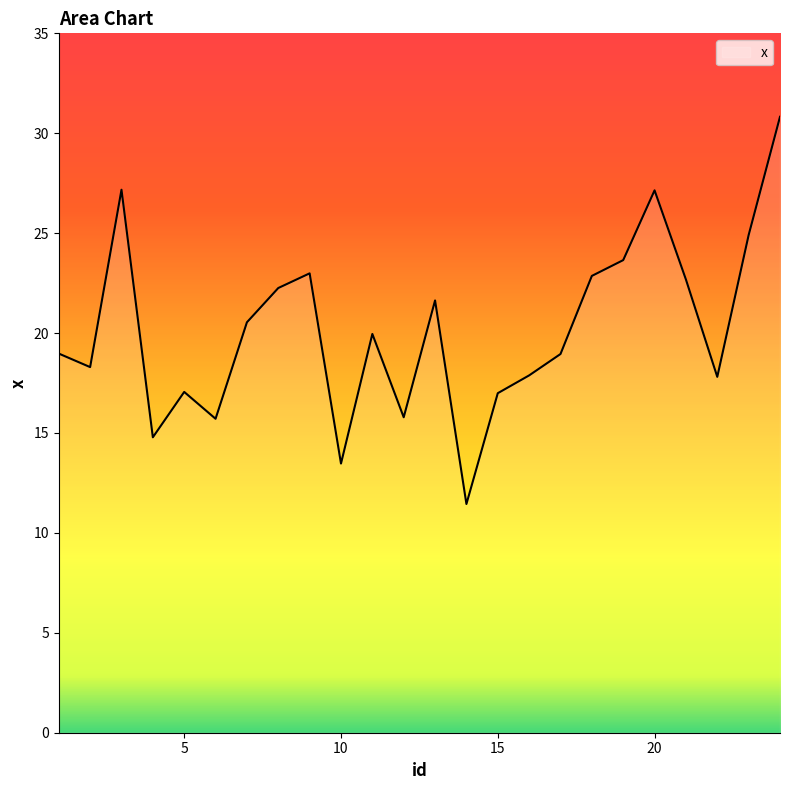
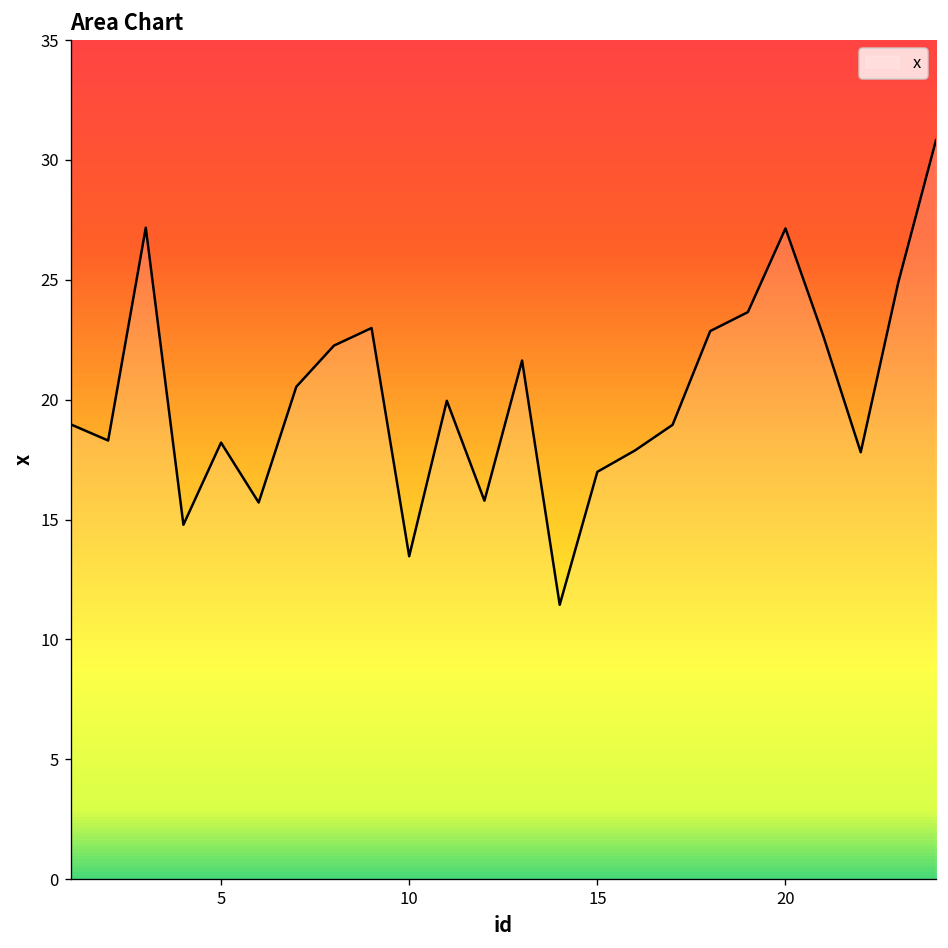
5: 17.1 -> 18.2
